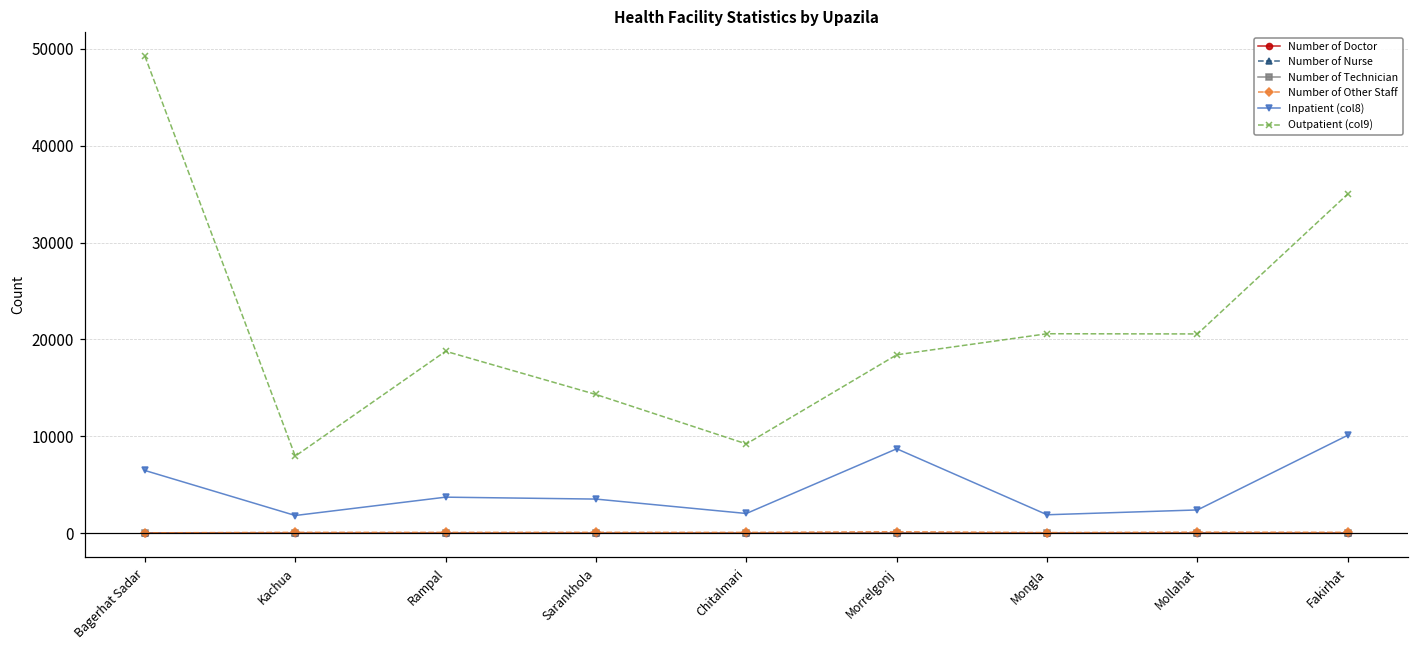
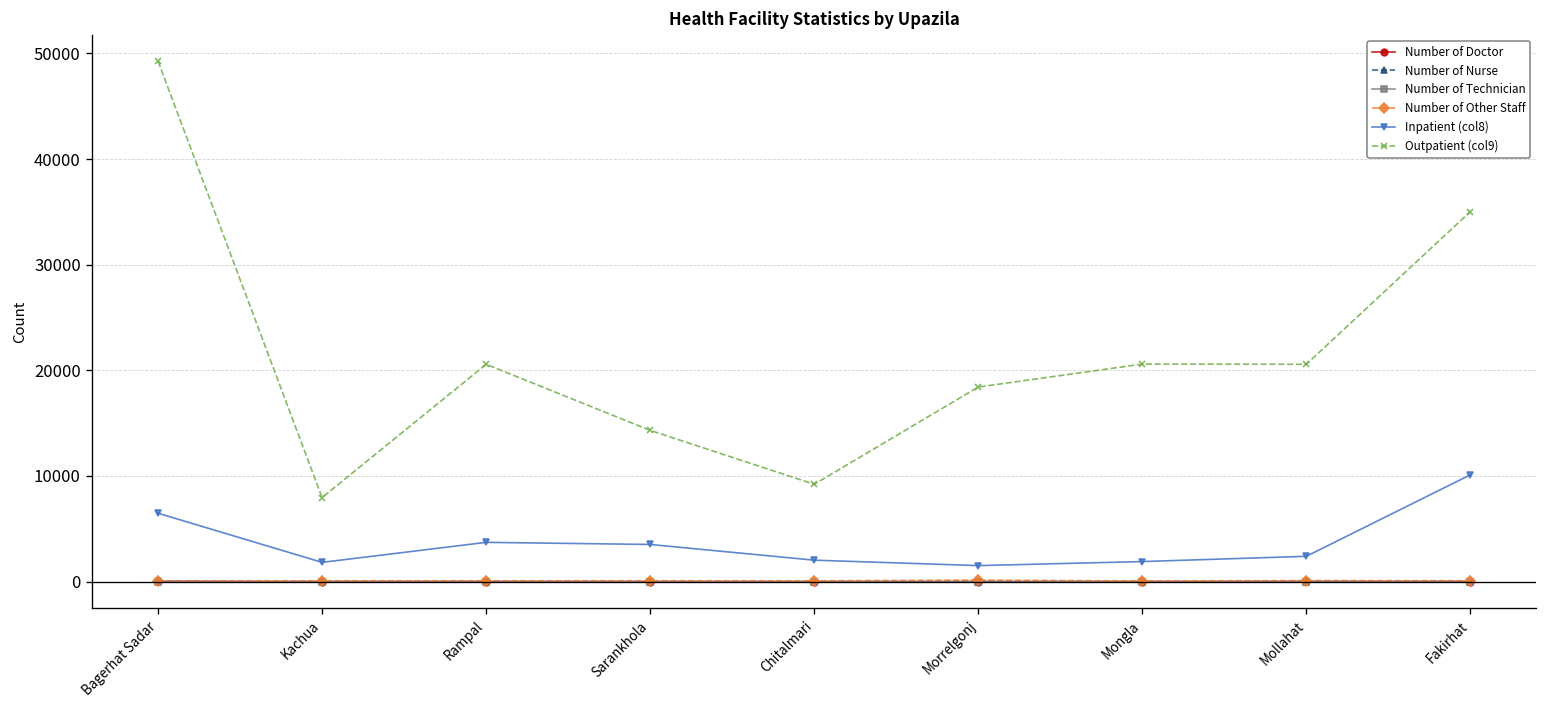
Outpatient (col9), Rampal: 19000 -> 21000
Inpatient (col8), Morrelgonj: 9000 -> 2000
